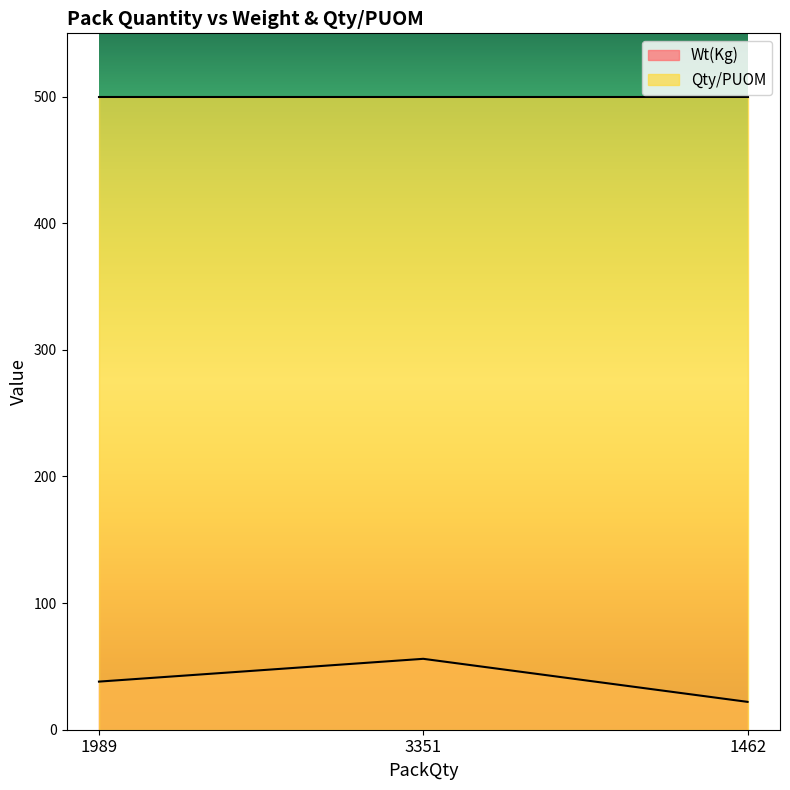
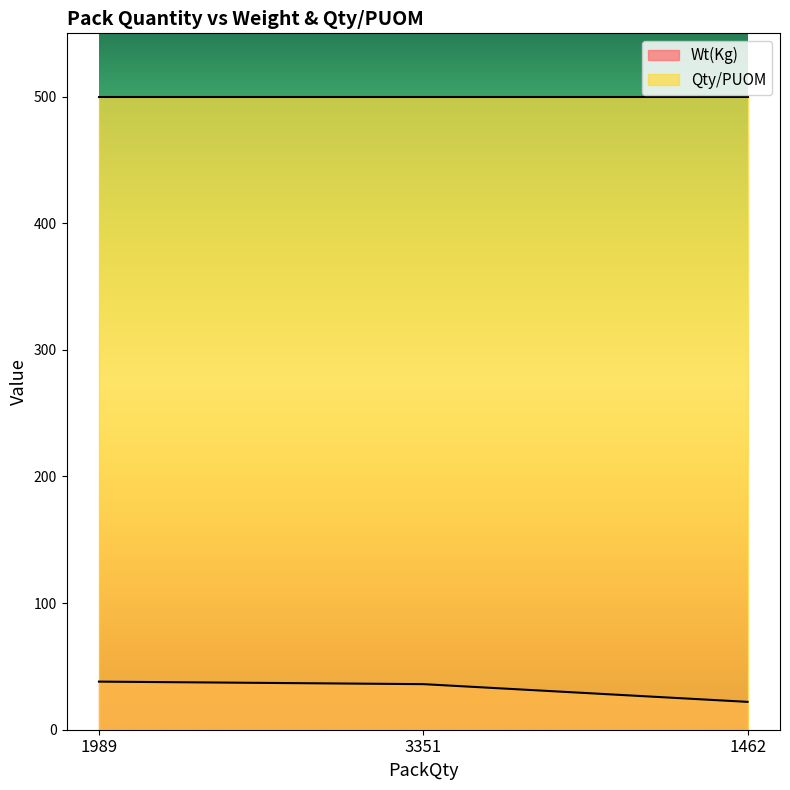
Wt(Kg), 3351: 56 -> 36
